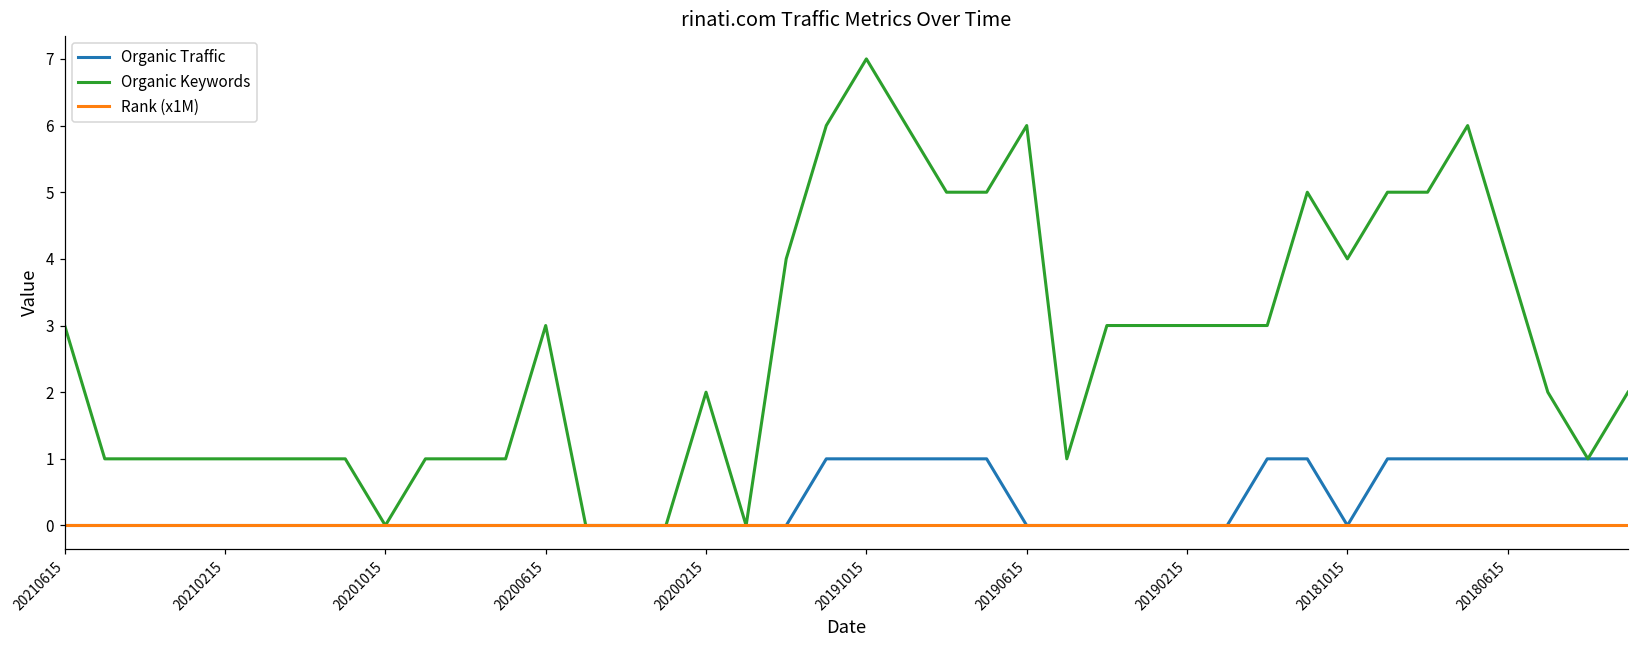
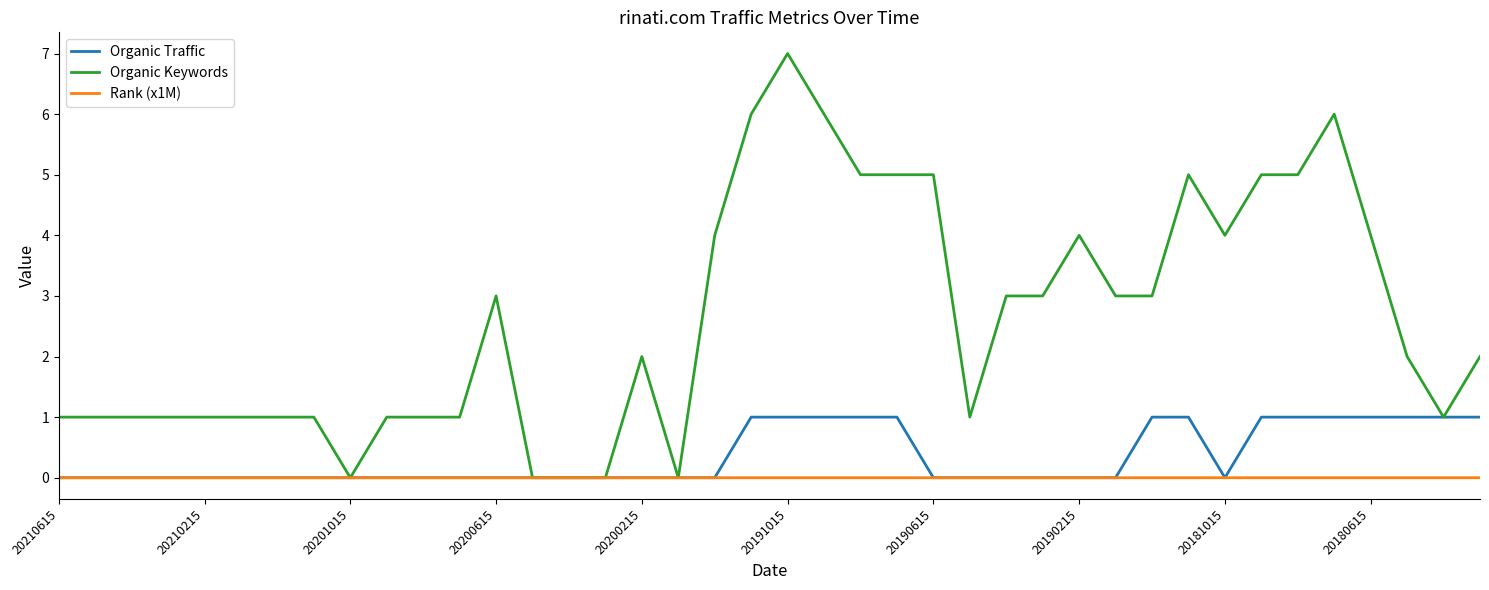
Organic Keywords, 20210615: 3 -> 1
Organic Keywords, 20190615: 6 -> 5
Organic Keywords, 20190215: 3 -> 4
